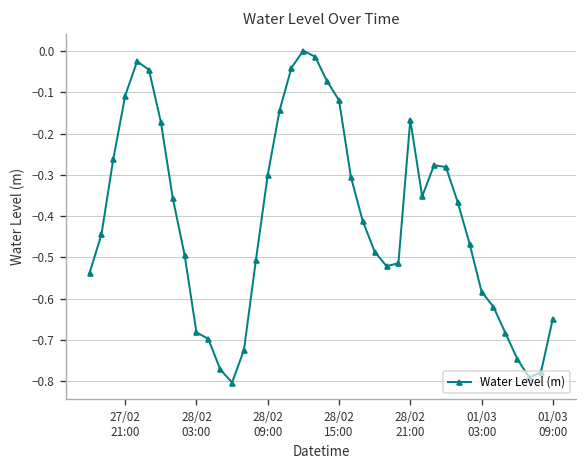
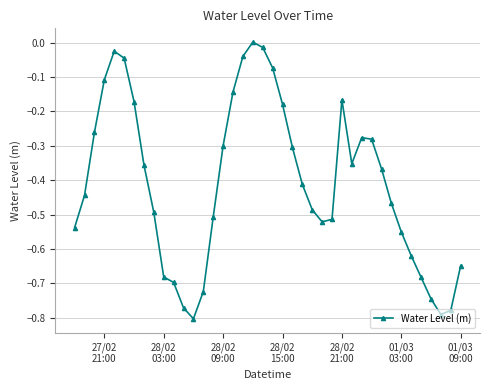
28/02 15:00: -0.12 -> -0.18
01/03 03:00: -0.58 -> -0.55
